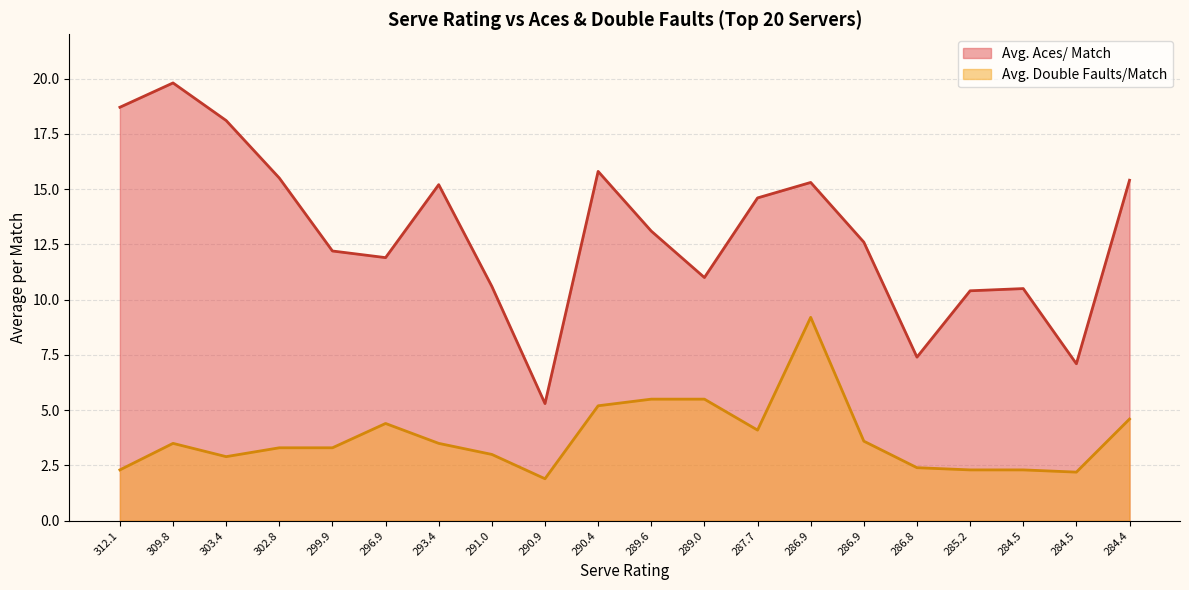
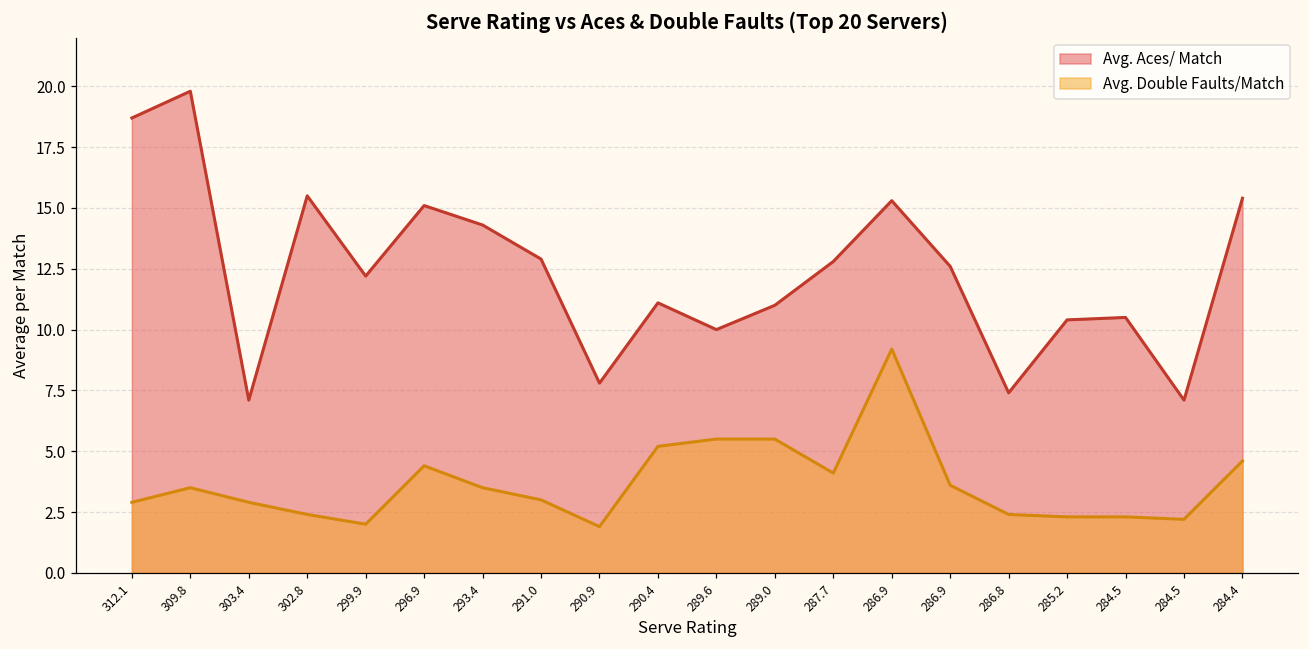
Avg. Double Faults/Match, 312.1: 2.3 -> 2.9
Avg. Aces/ Match, 303.4: 18.1 -> 7.1
Avg. Double Faults/Match, 302.8: 3.3 -> 2.4
Avg. Double Faults/Match, 299.9: 3.3 -> 2.0
Avg. Aces/ Match, 296.9: 11.9 -> 15.1
Avg. Aces/ Match, 293.4: 15.2 -> 14.3
Avg. Aces/ Match, 291.0: 10.6 -> 12.9
Avg. Aces/ Match, 290.9: 5.3 -> 7.8
Avg. Aces/ Match, 290.4: 15.8 -> 11.1
Avg. Aces/ Match, 289.6: 13.1 -> 10.0
Avg. Aces/ Match, 287.7: 14.6 -> 12.8
